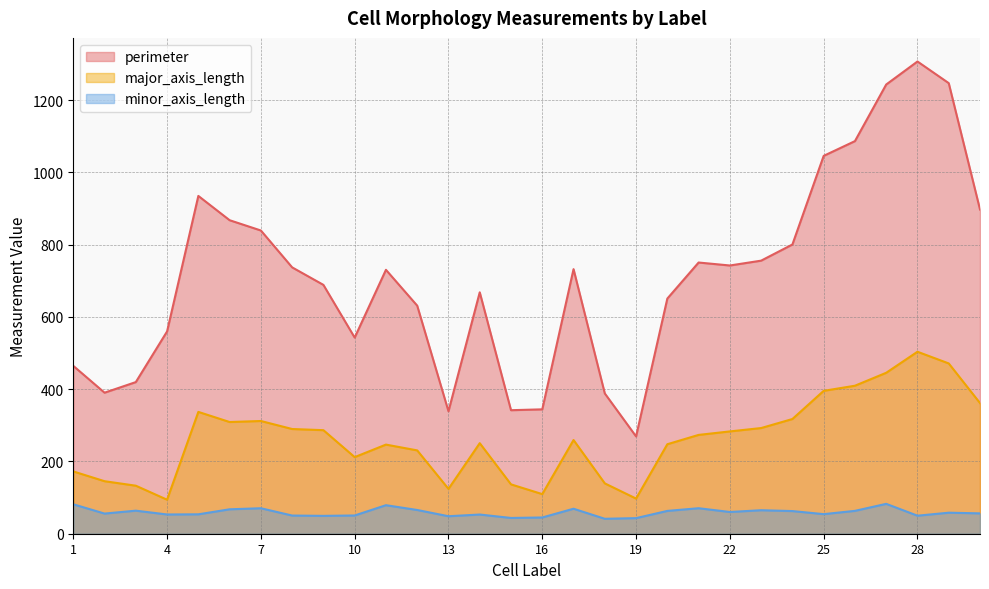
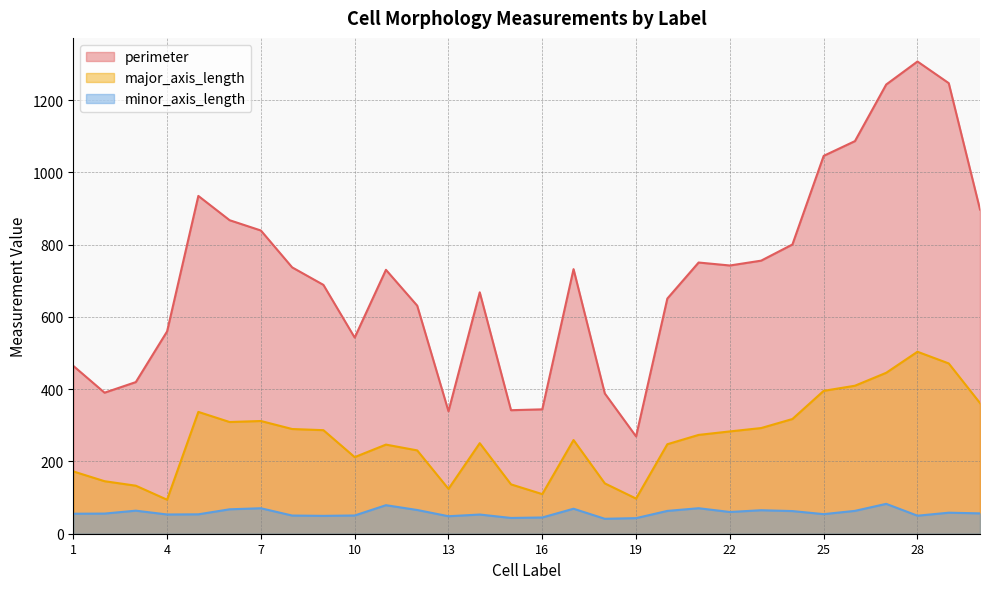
minor_axis_length, 1: 80 -> 60
